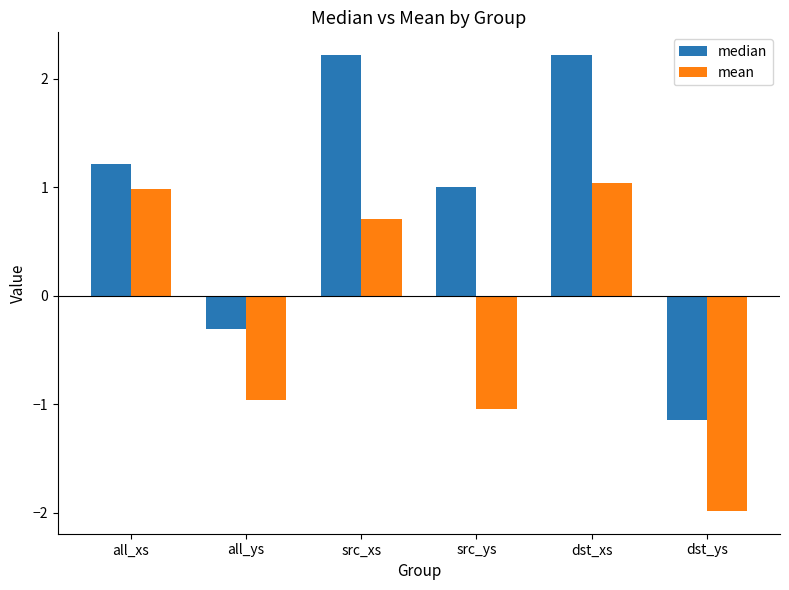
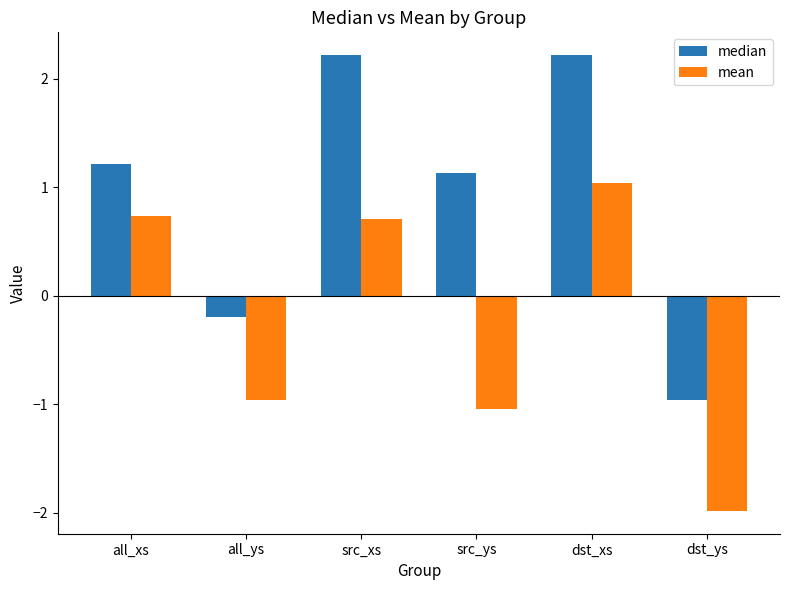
mean, all_xs: 0.98 -> 0.74
median, all_ys: -0.31 -> -0.20
median, src_ys: 1.00 -> 1.13
median, dst_ys: -1.15 -> -0.96
